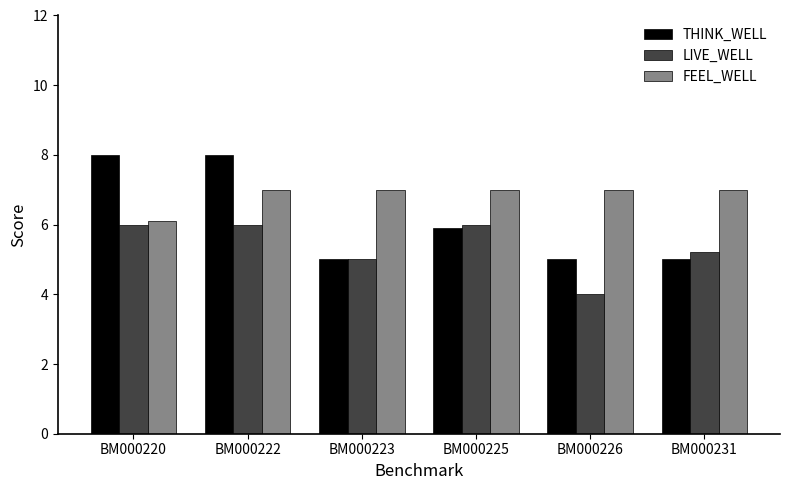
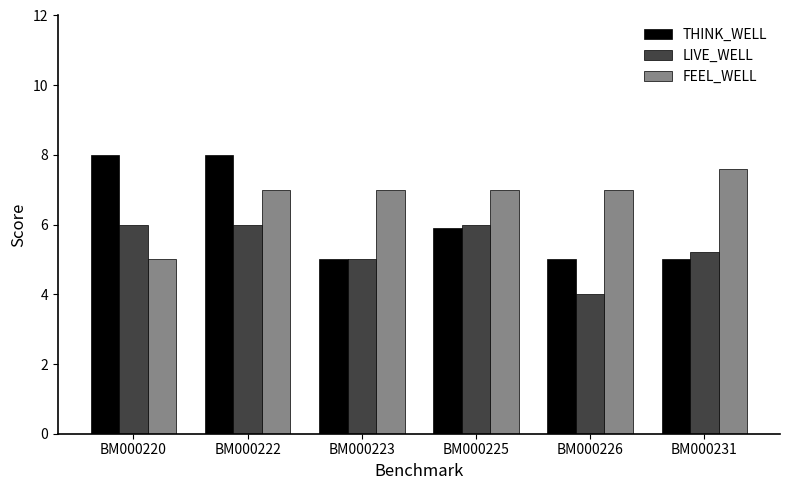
FEEL_WELL, BM000220: 6.1 -> 5.0
FEEL_WELL, BM000231: 7.0 -> 7.6
